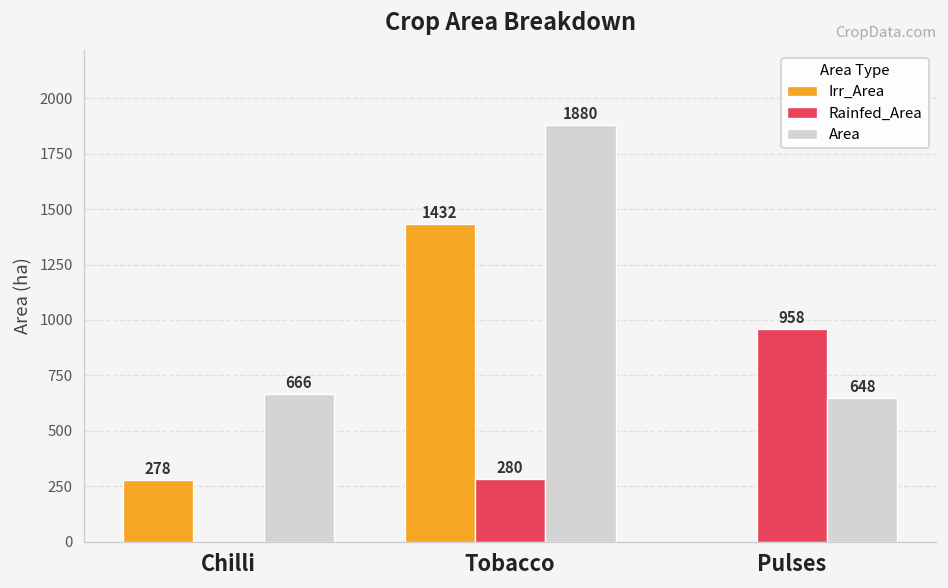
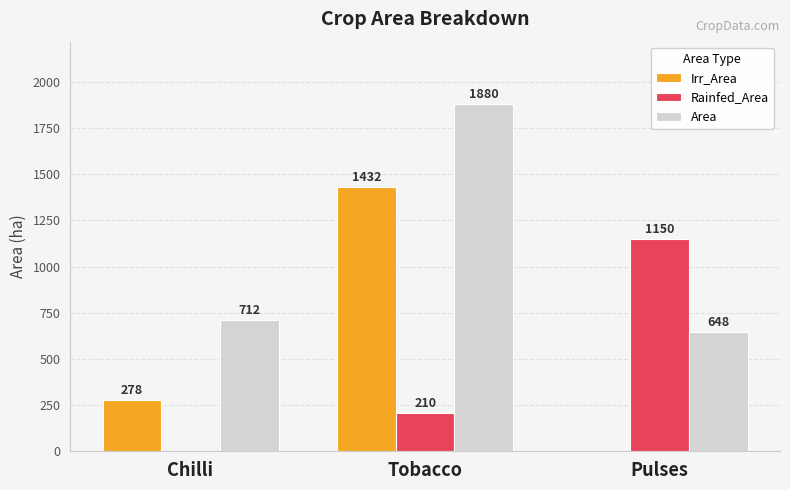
Area, Chilli: 666 -> 712
Rainfed_Area, Tobacco: 280 -> 210
Rainfed_Area, Pulses: 958 -> 1150
